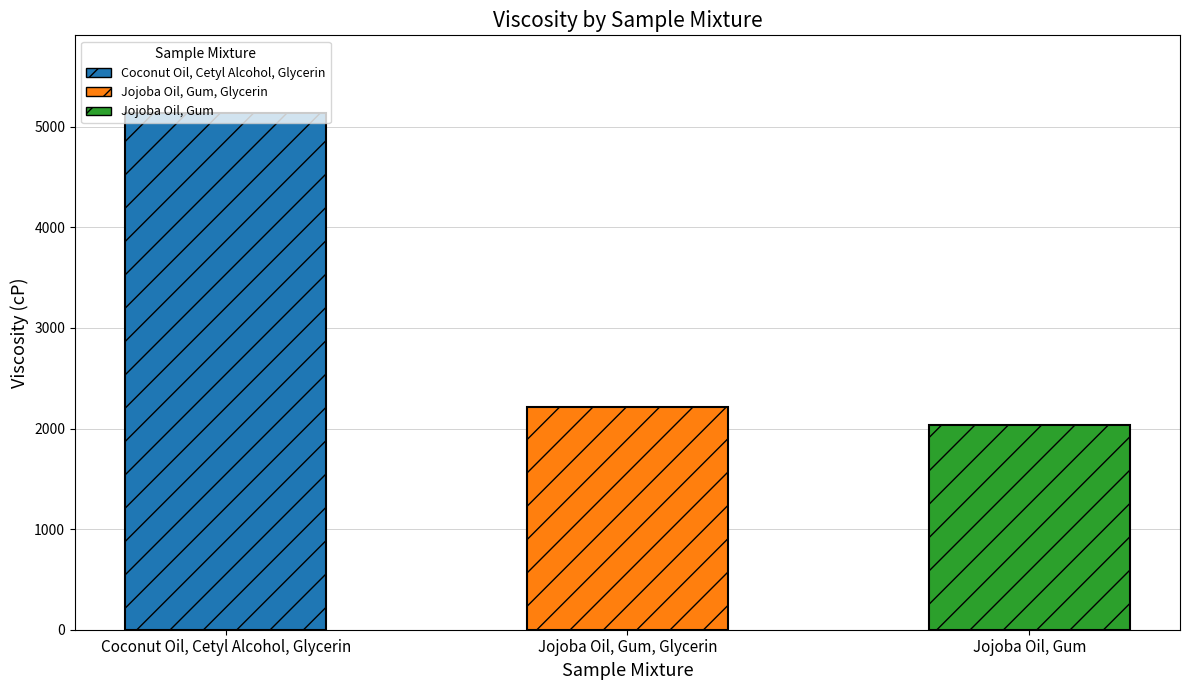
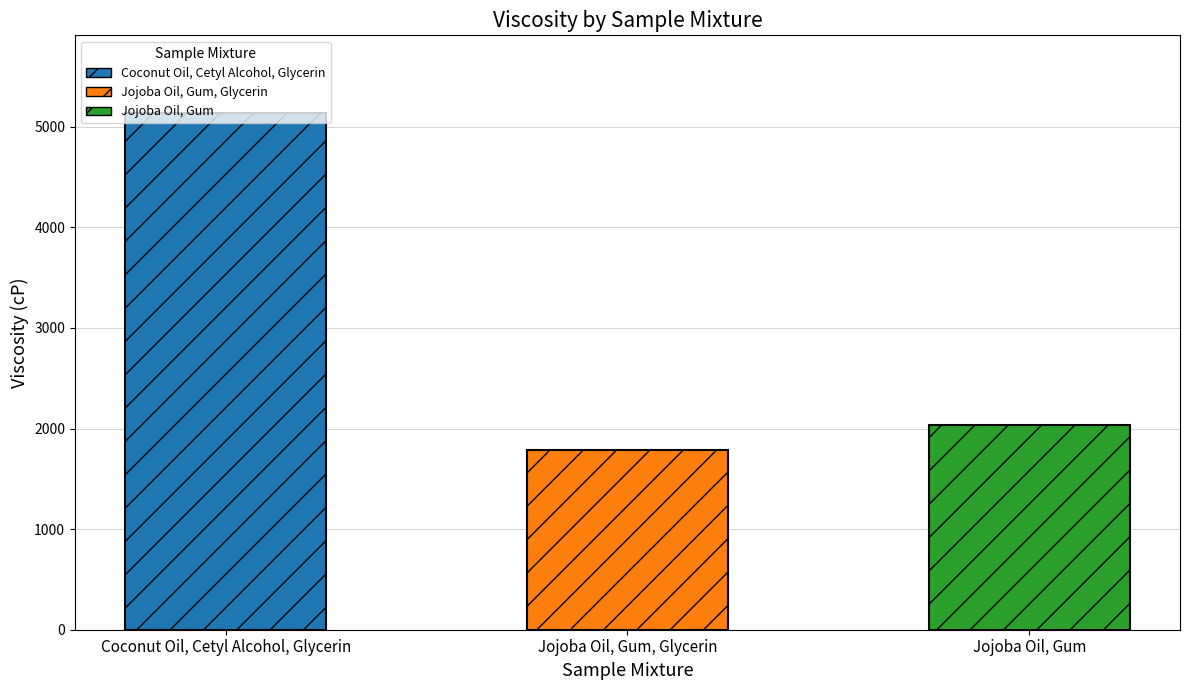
Jojoba Oil, Gum, Glycerin: 2210 -> 1790
